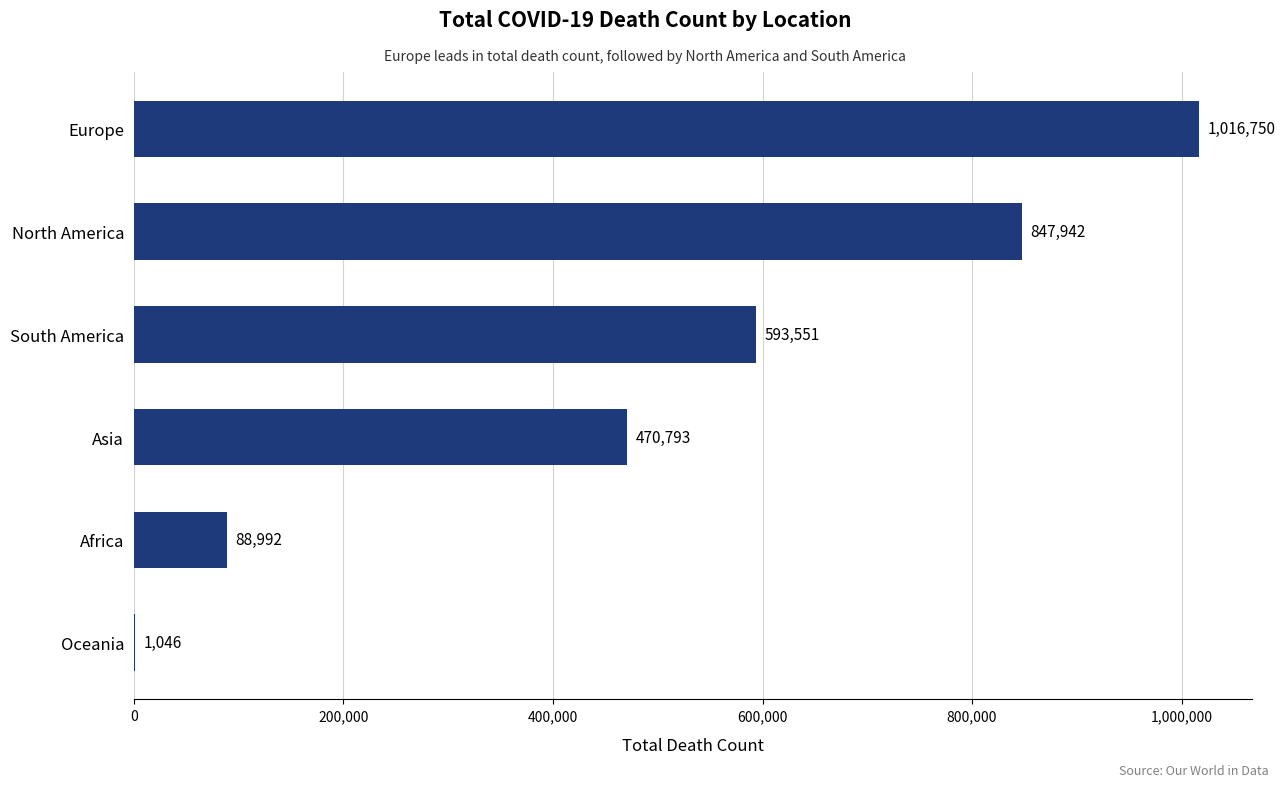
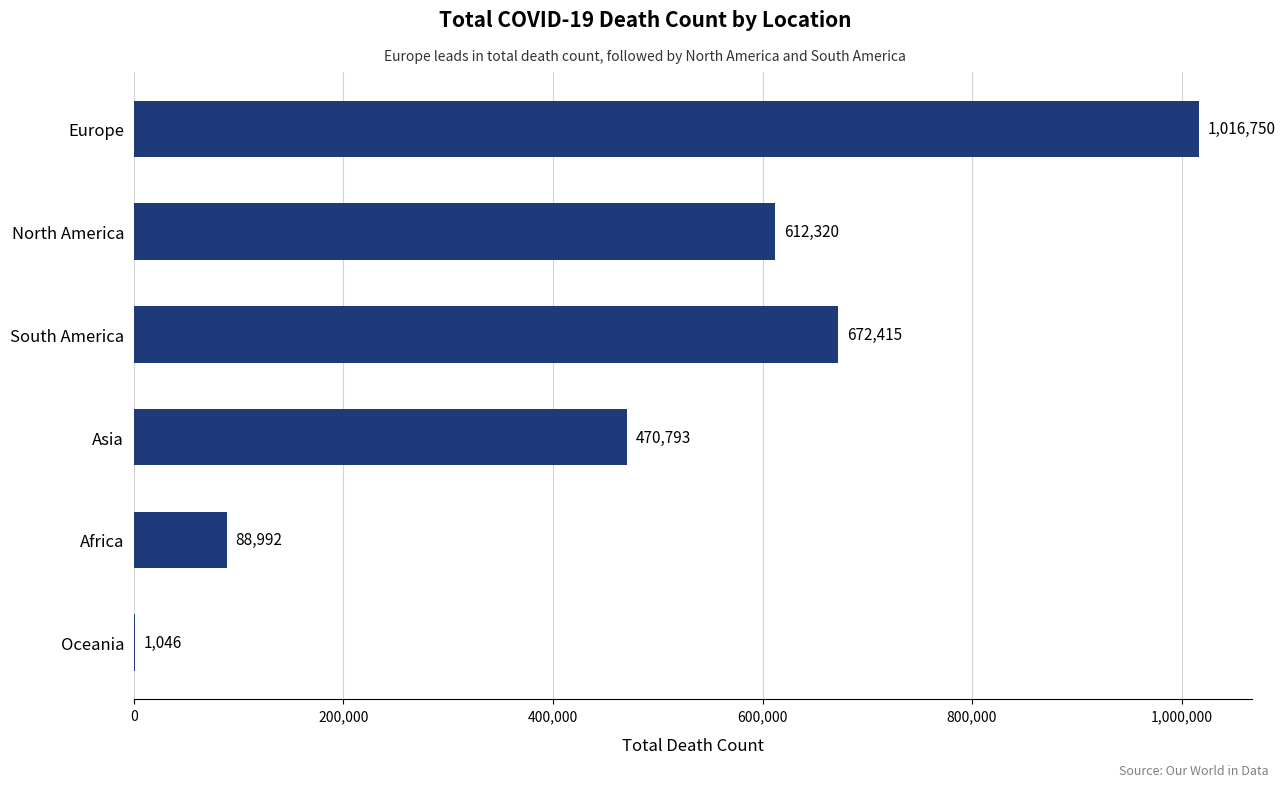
North America: 847,942 -> 612,320
South America: 593,551 -> 672,415
